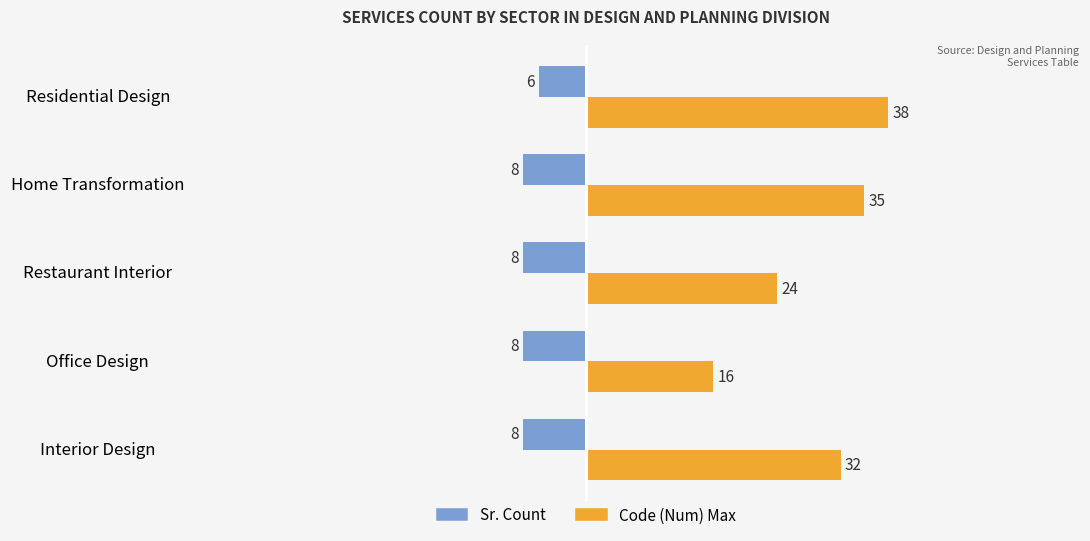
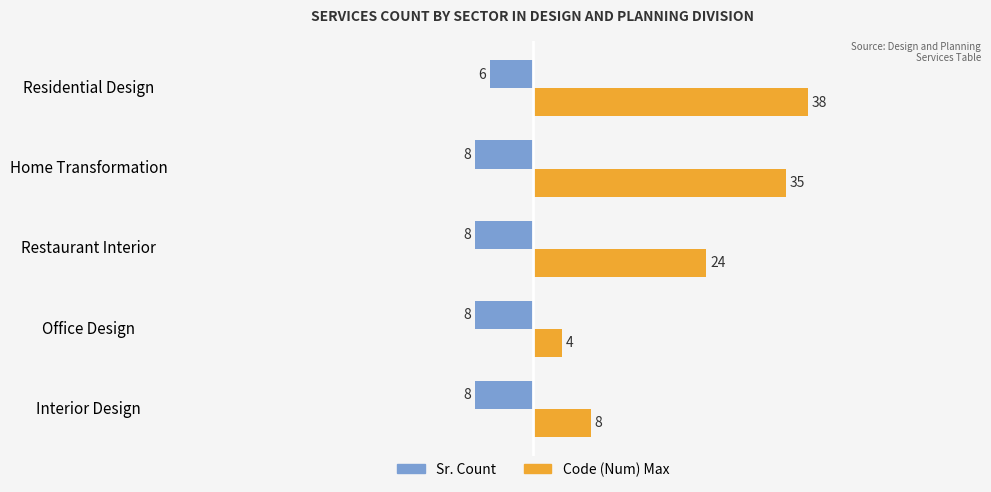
Code (Num) Max, Office Design: 16 -> 4
Code (Num) Max, Interior Design: 32 -> 8
